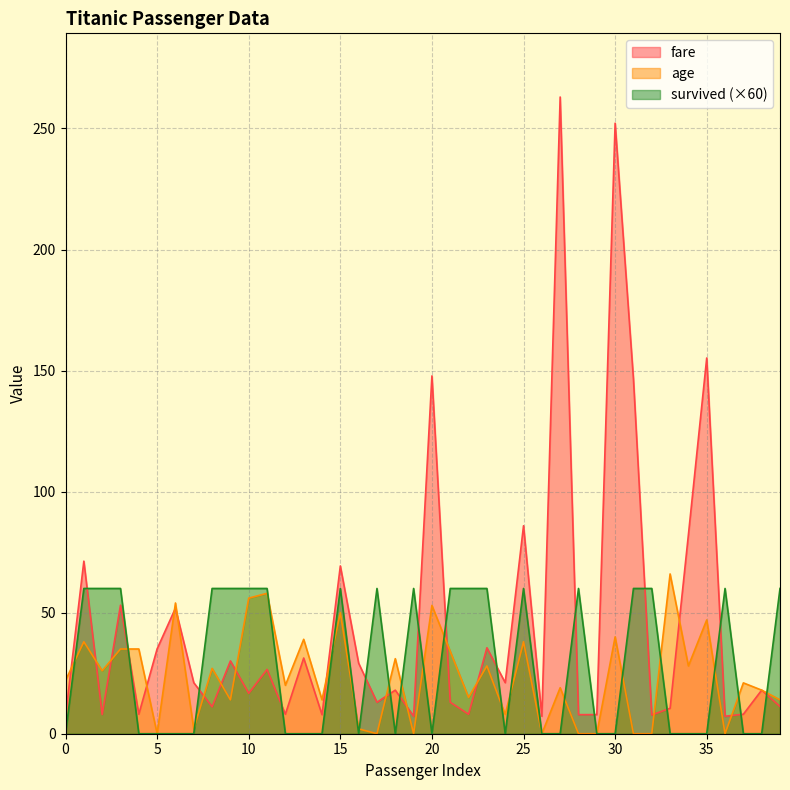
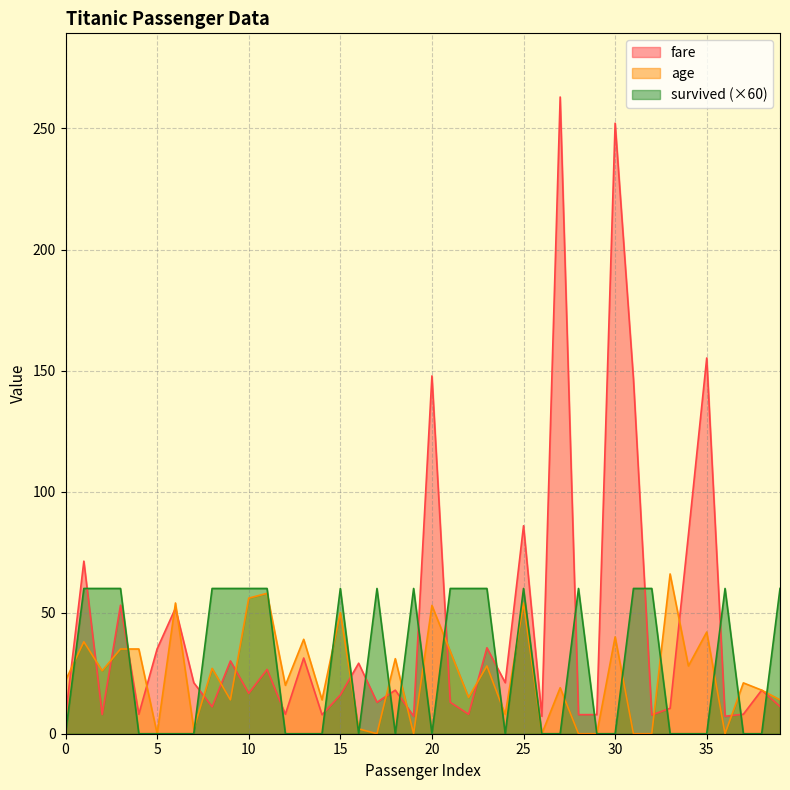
fare, 15: 69 -> 16
age, 25: 38 -> 54
age, 35: 47 -> 42
